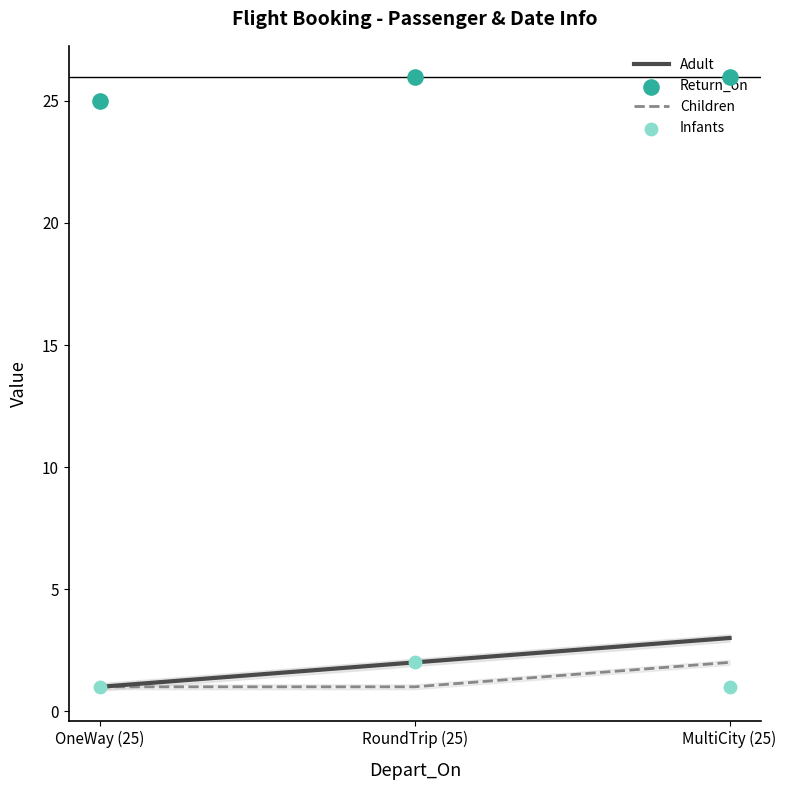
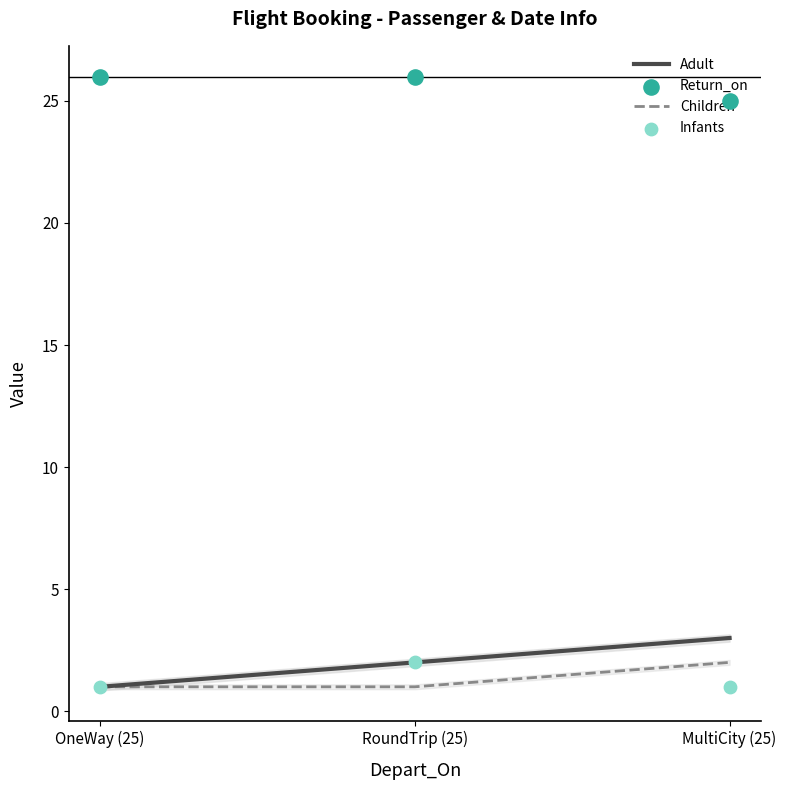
Return_on, OneWay (25): 25 -> 26
Return_on, MultiCity (25): 26 -> 25
